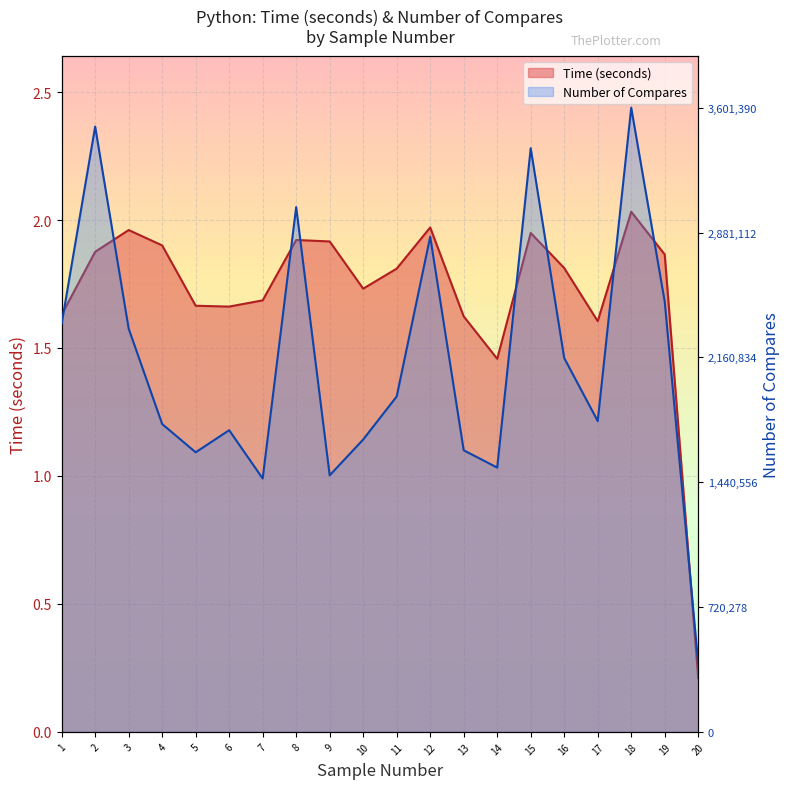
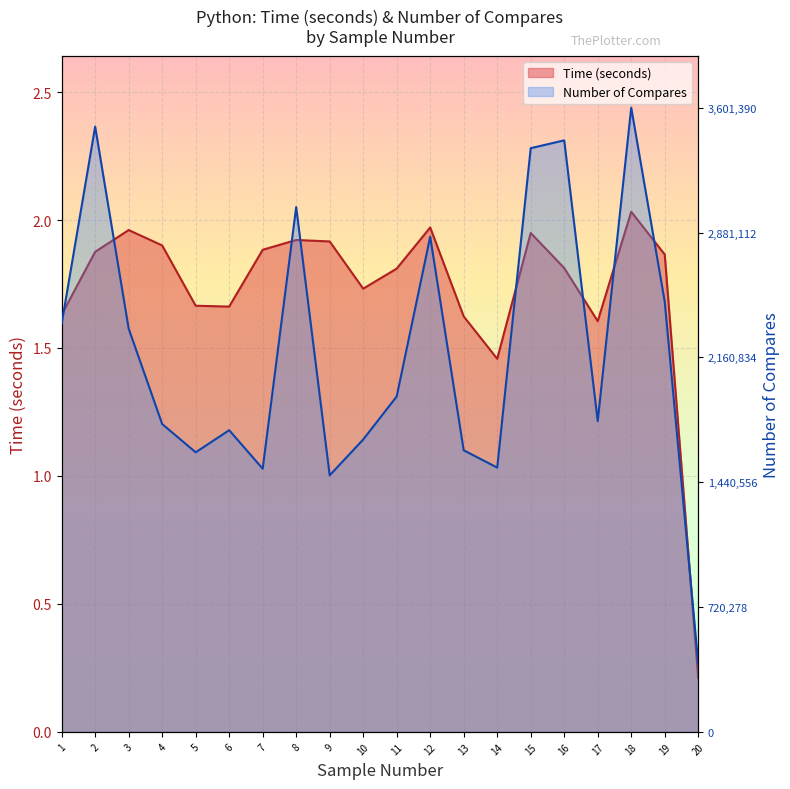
Time (seconds), 7: 1.69 -> 1.88
Number of Compares, 7: 1,460,000 -> 1,520,000
Number of Compares, 16: 2,160,000 -> 3,410,000
